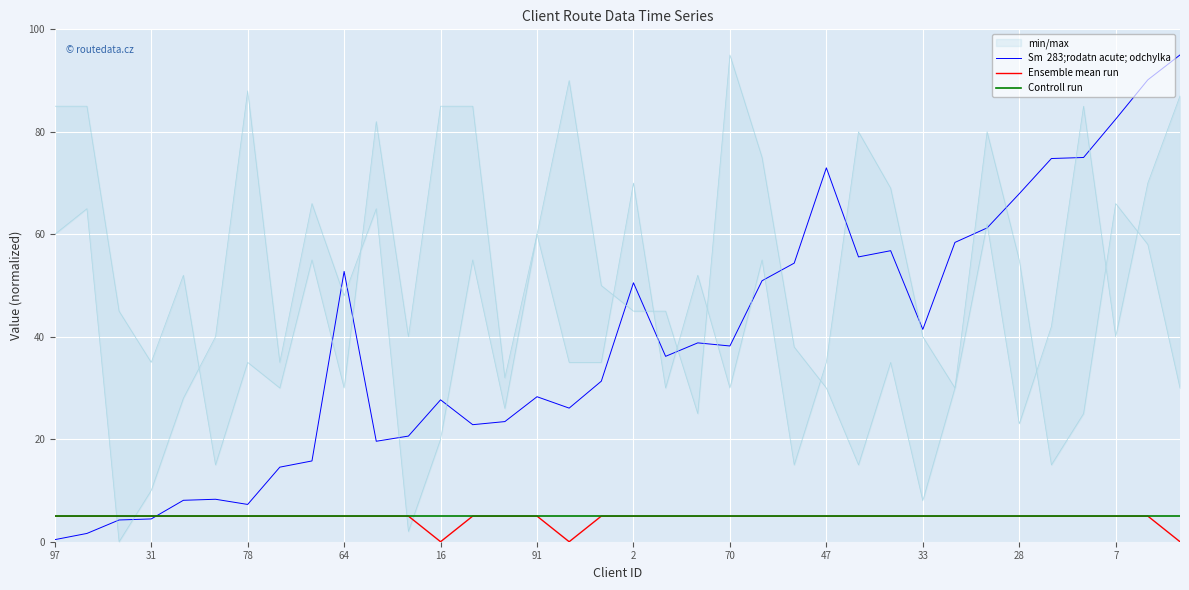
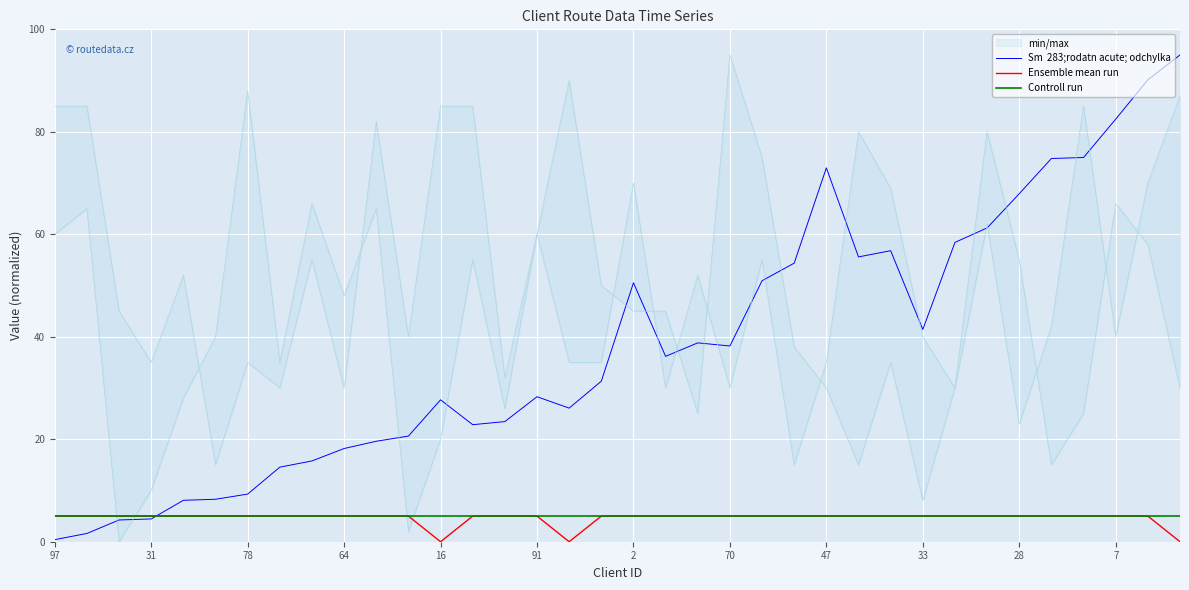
Sm 283;rodatn acute; odchylka, 78: 7 -> 9
Sm 283;rodatn acute; odchylka, 64: 53 -> 18
